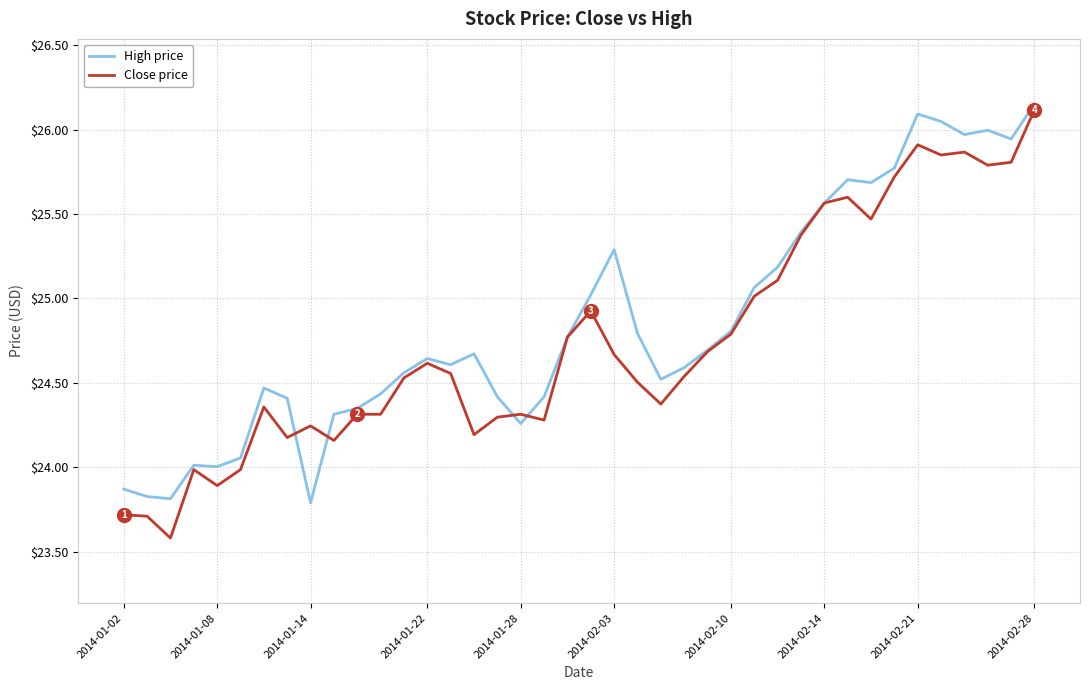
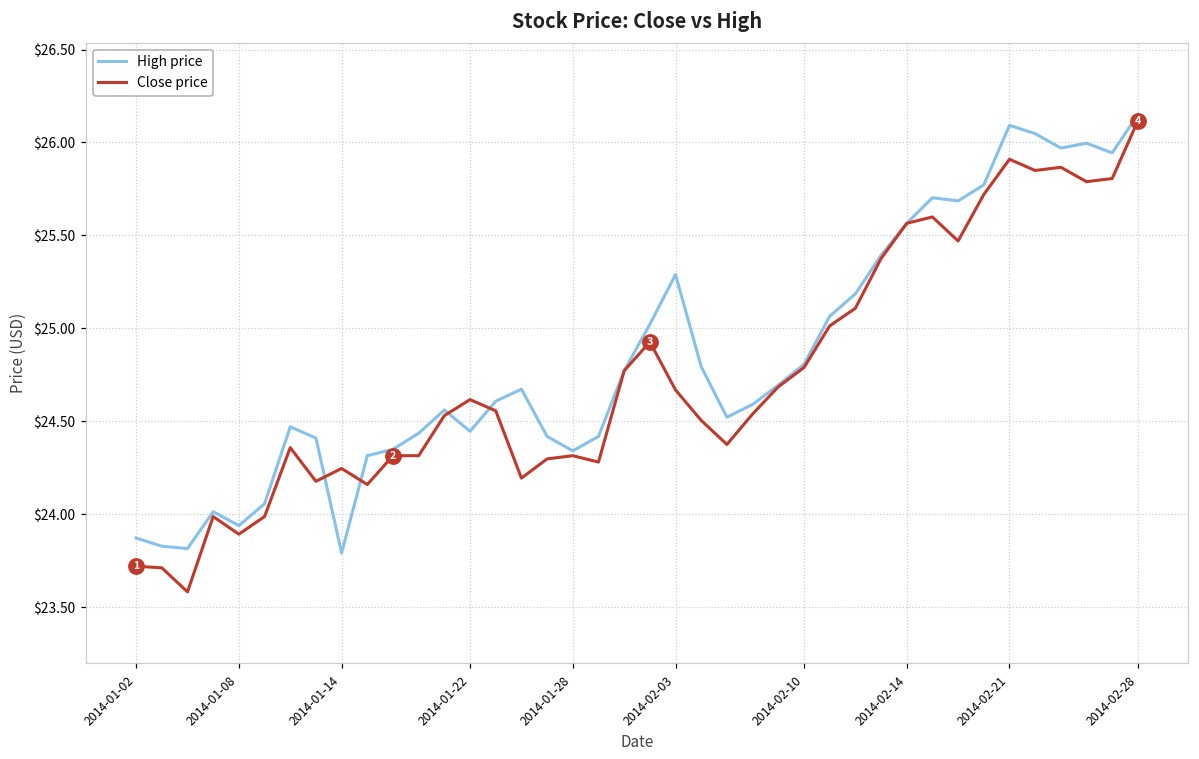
High price, 2014-01-08: $24.00 -> $23.94
High price, 2014-01-22: $24.64 -> $24.45
High price, 2014-01-28: $24.26 -> $24.34
